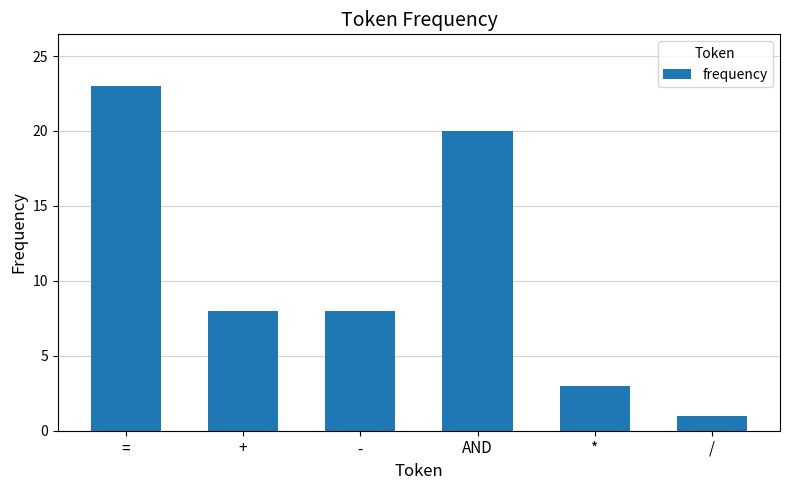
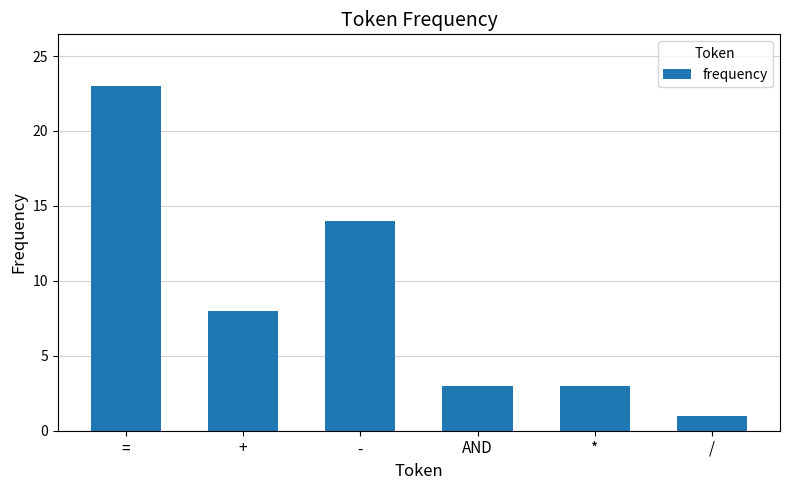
-: 8 -> 14
AND: 20 -> 3
